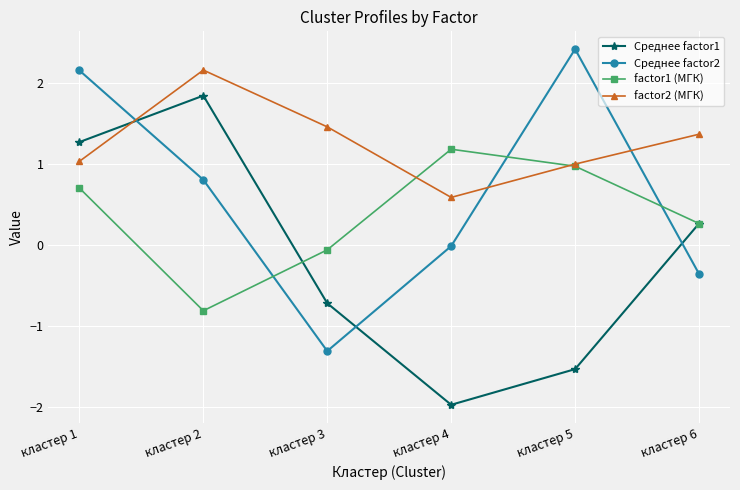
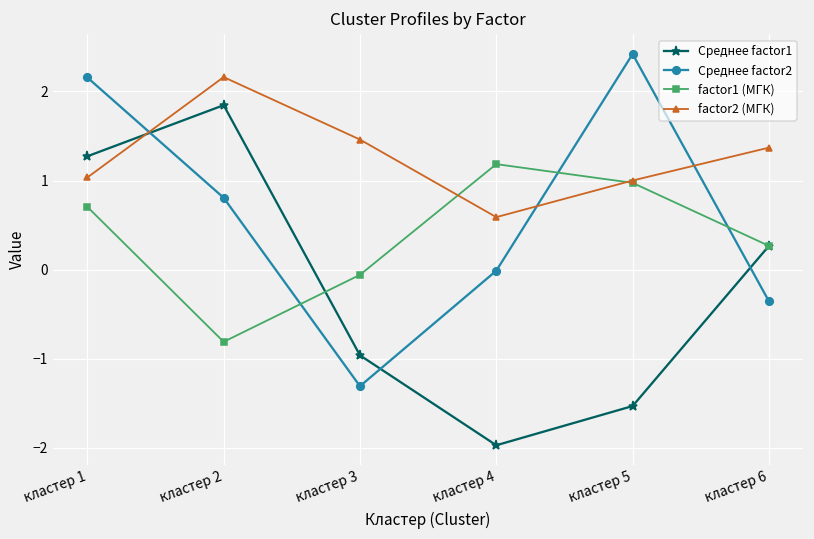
Среднее factor1, кластер 3: -0.7 -> -1.0
